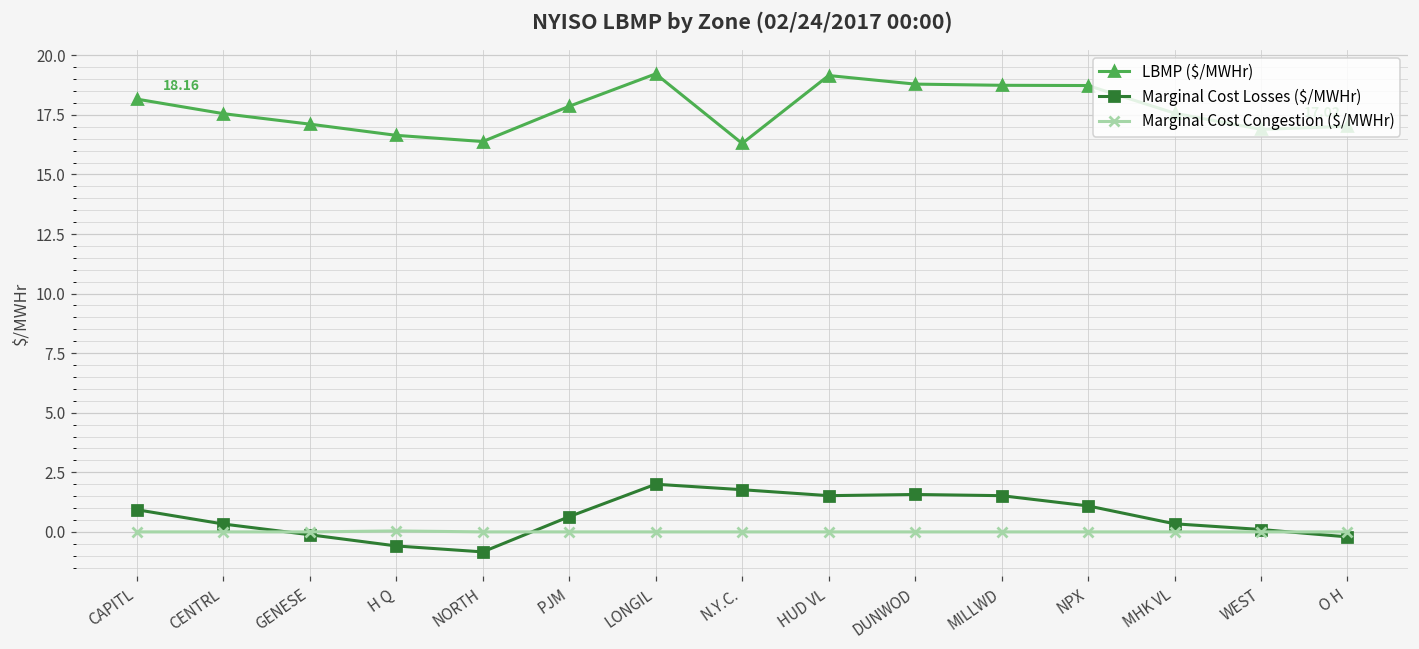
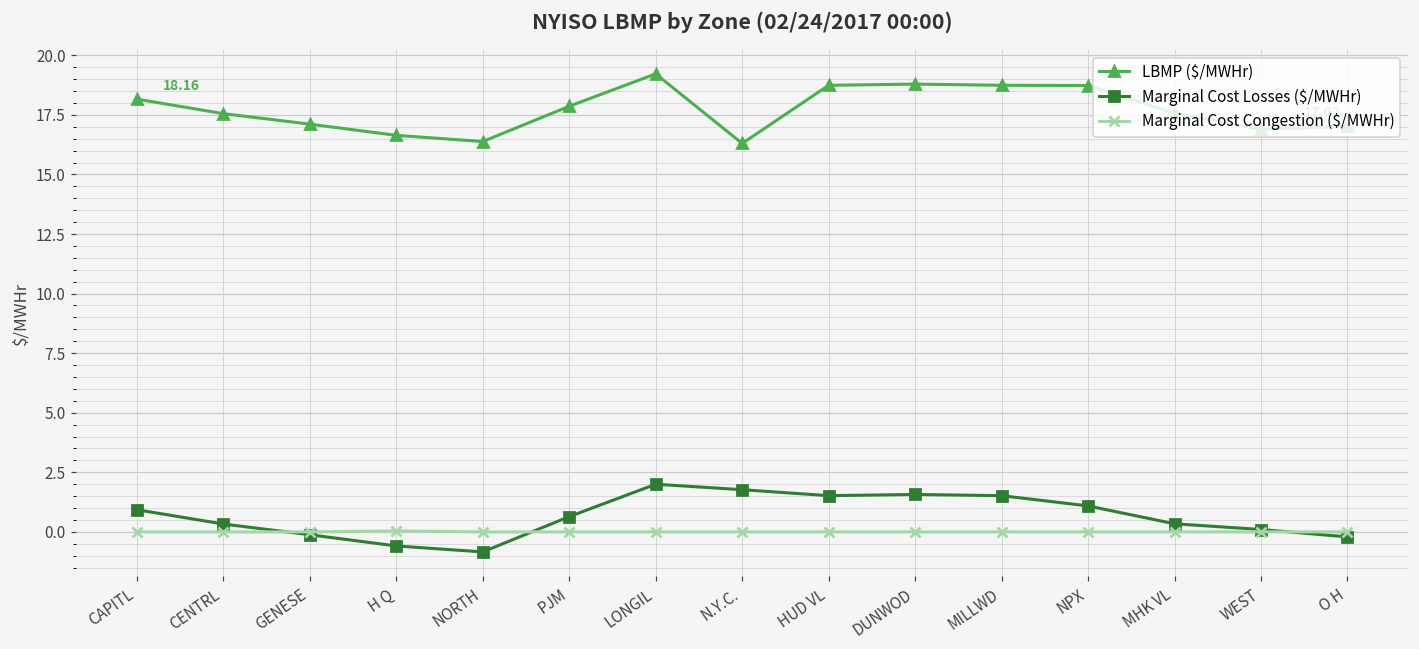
LBMP ($/MWHr), HUD VL: 19.2 -> 18.7
